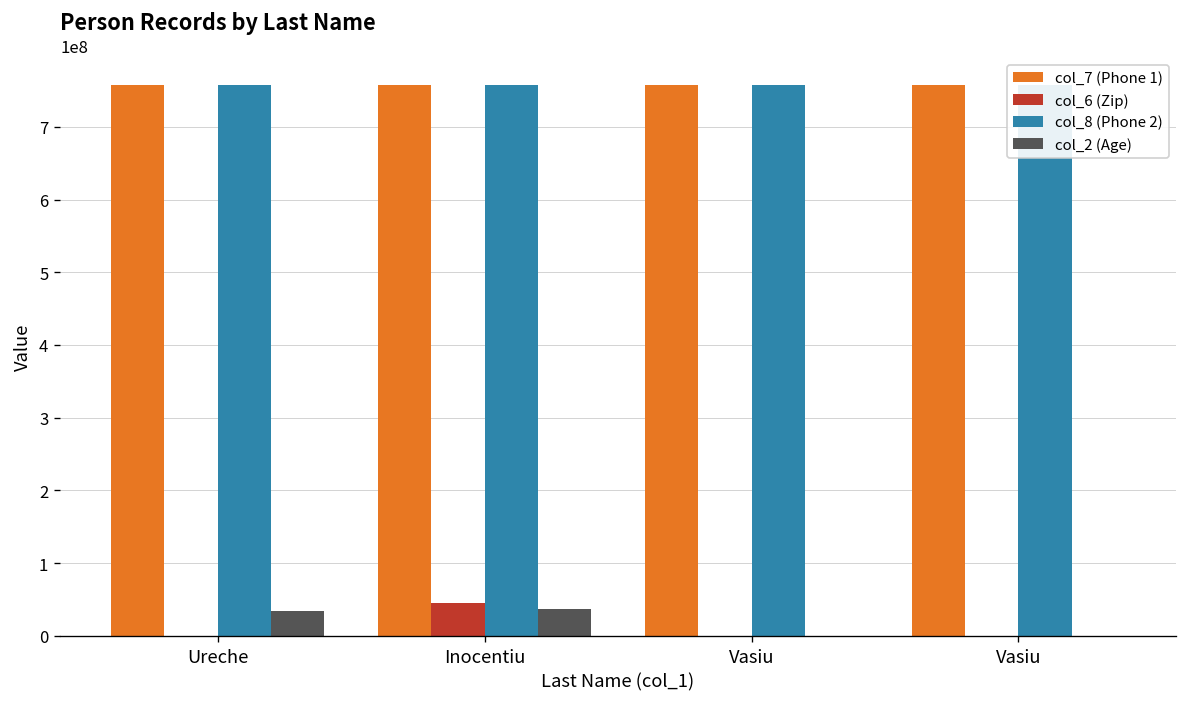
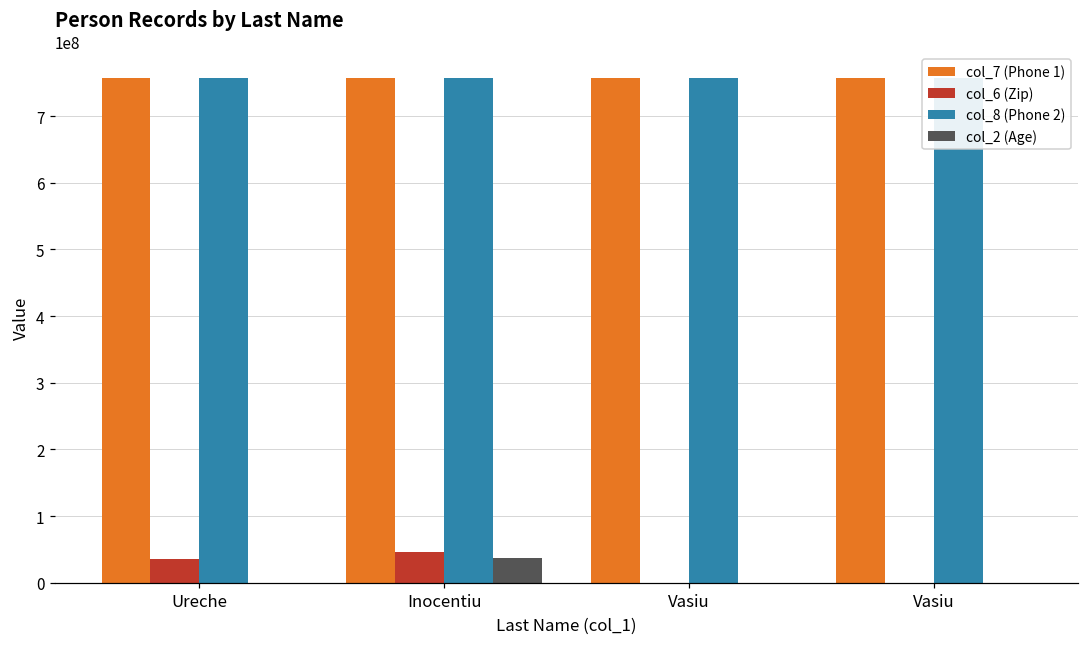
col_6 (Zip), Ureche: 0 -> 40000000
col_2 (Age), Ureche: 30000000 -> 0
